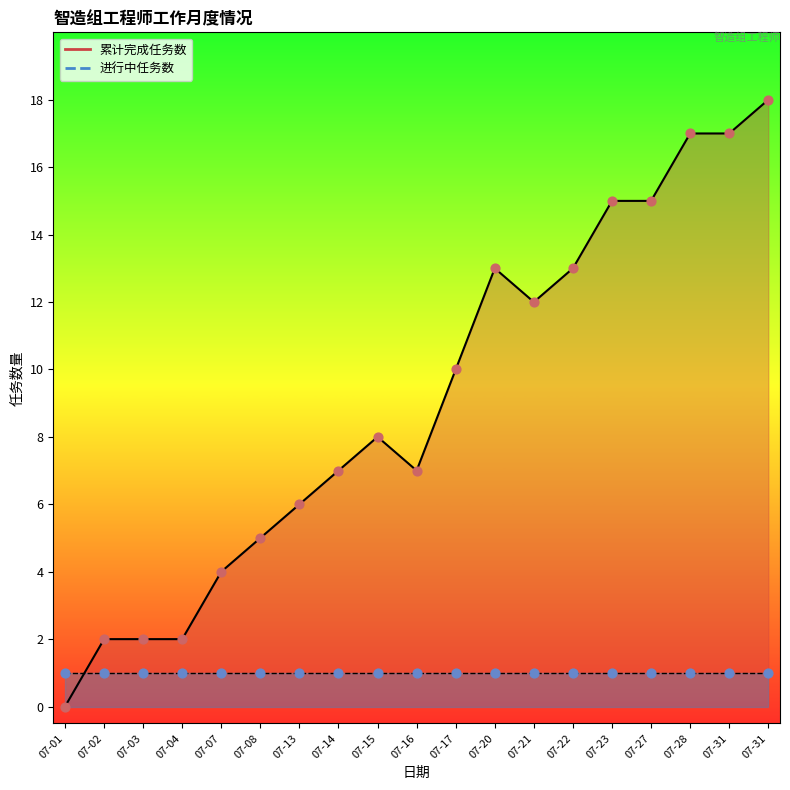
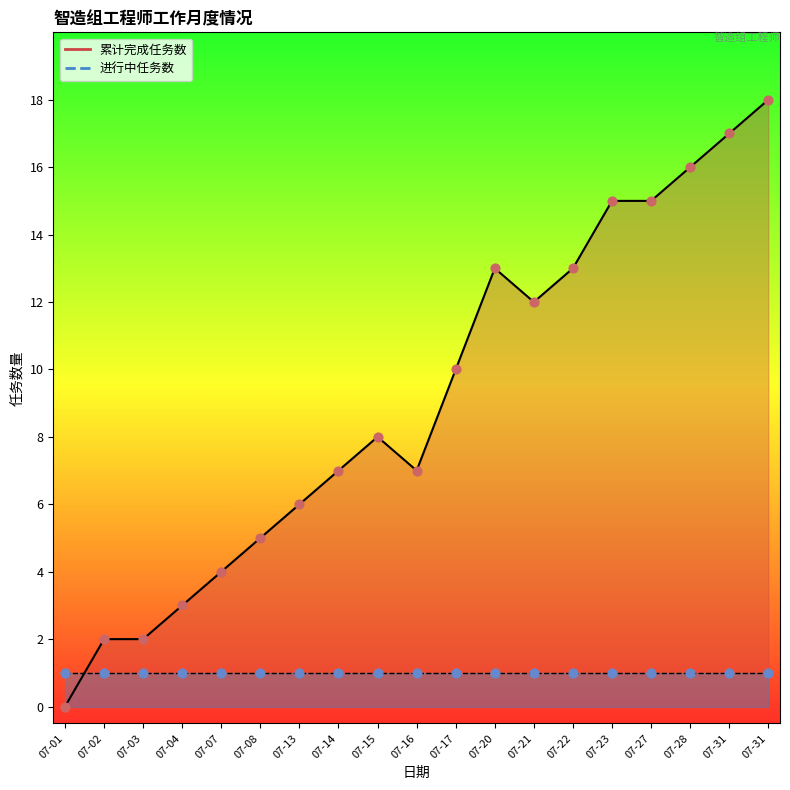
累计完成任务数, 07-04: 2 -> 3
累计完成任务数, 07-28: 17 -> 16
